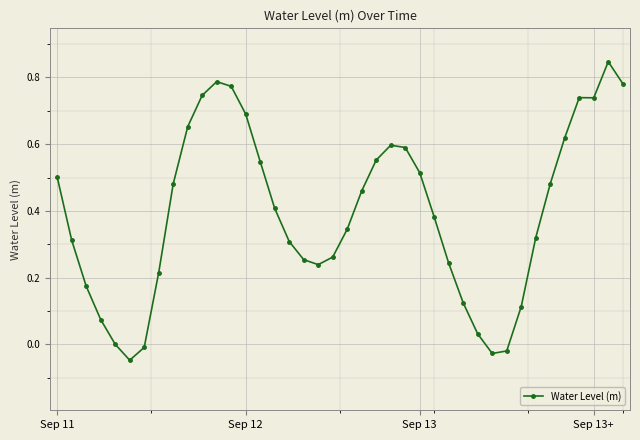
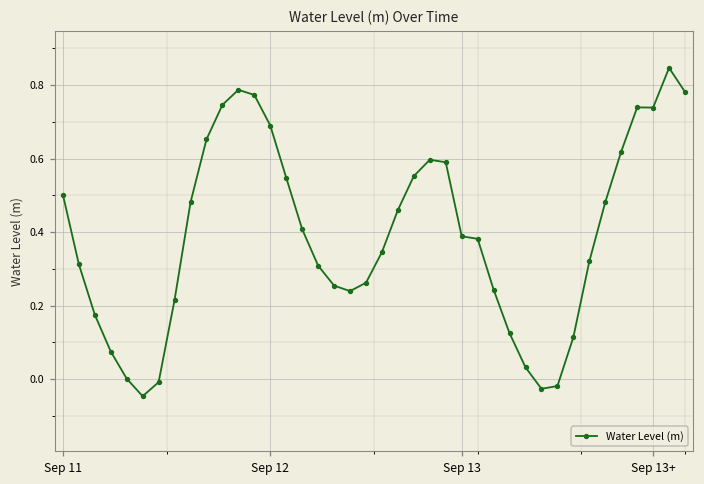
Sep 13: 0.51 -> 0.39
